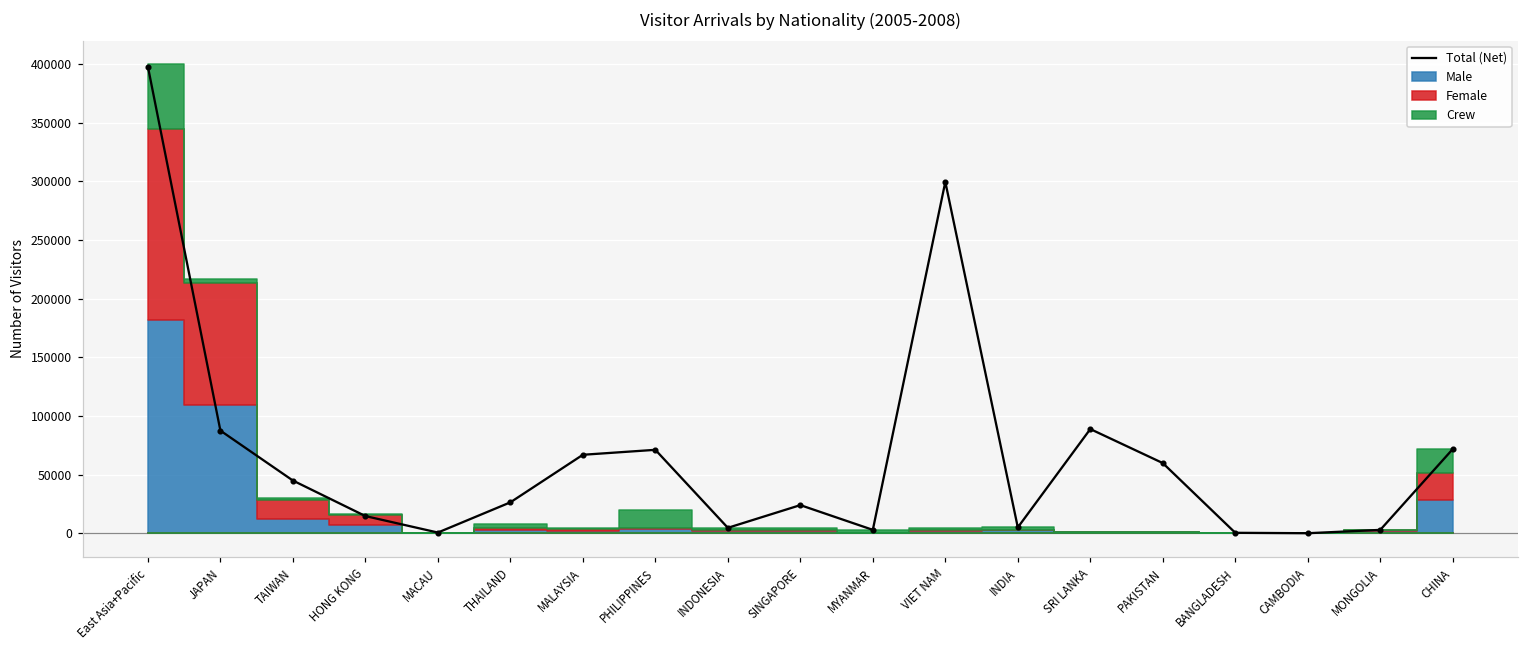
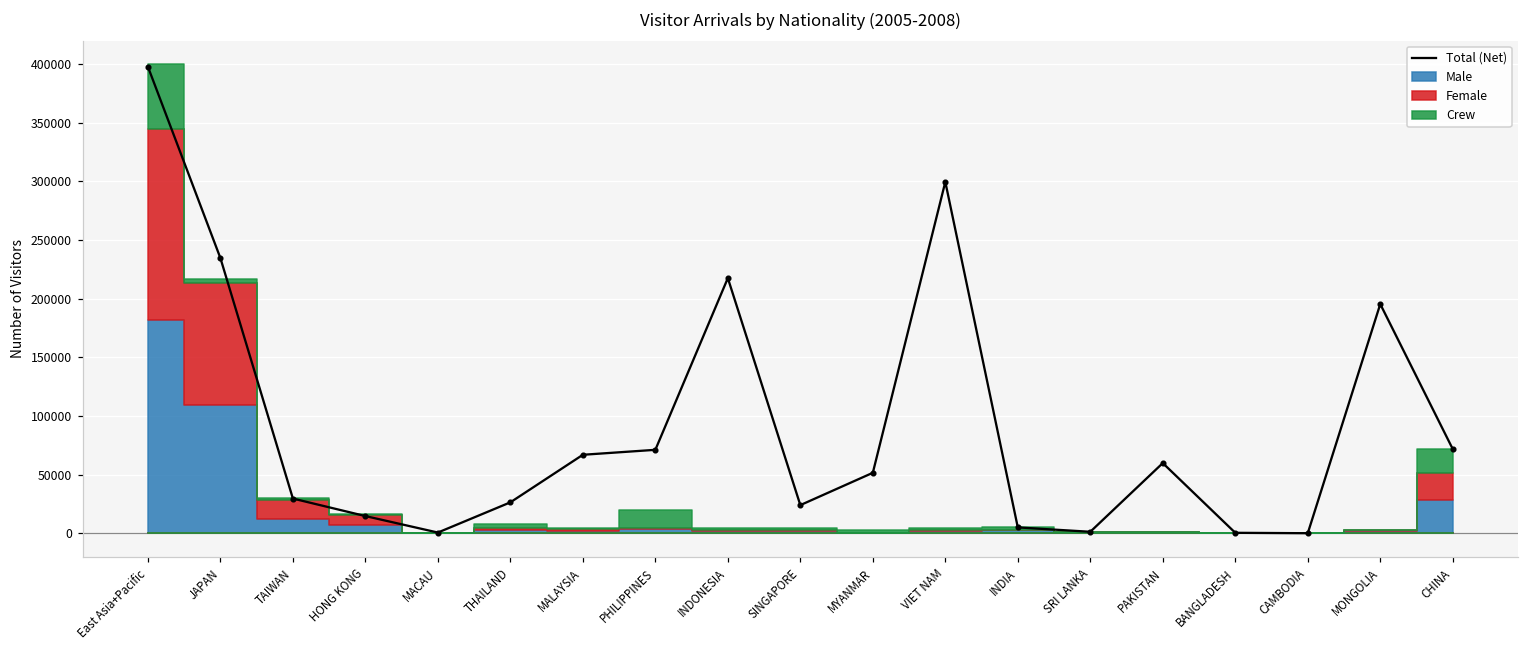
Total (Net), JAPAN: 88000 -> 235000
Total (Net), TAIWAN: 45000 -> 30000
Total (Net), INDONESIA: 5000 -> 218000
Total (Net), MYANMAR: 3000 -> 52000
Total (Net), SRI LANKA: 89000 -> 1000
Total (Net), MONGOLIA: 3000 -> 195000
